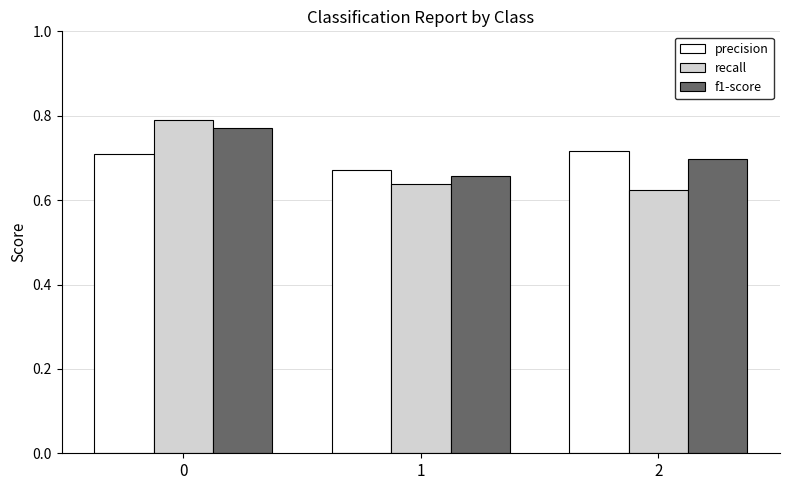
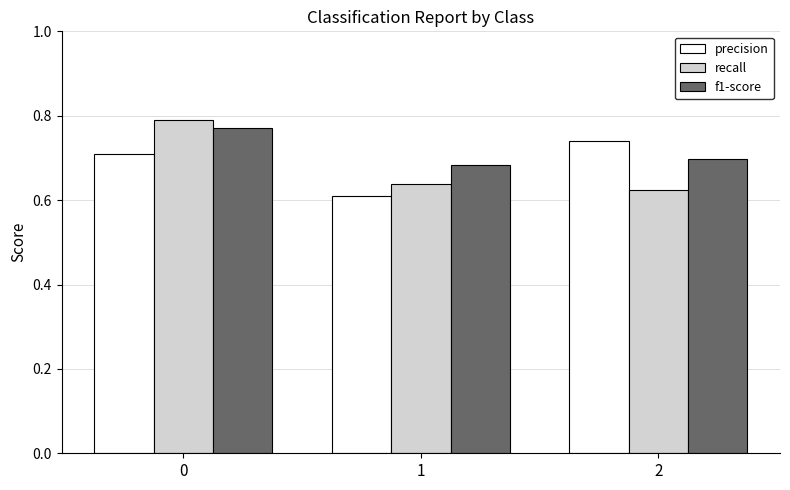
precision, 1: 0.67 -> 0.61
f1-score, 1: 0.66 -> 0.68
precision, 2: 0.72 -> 0.74
